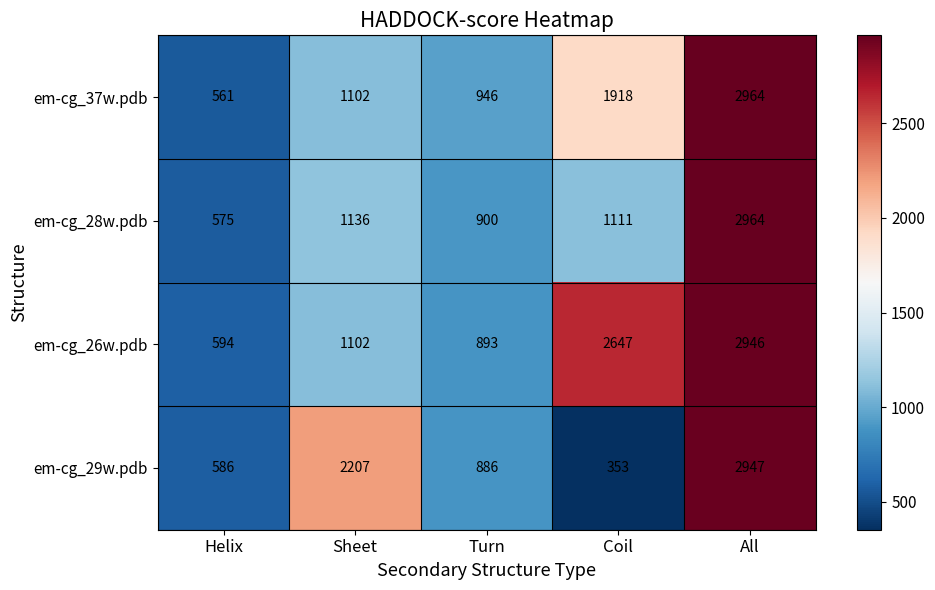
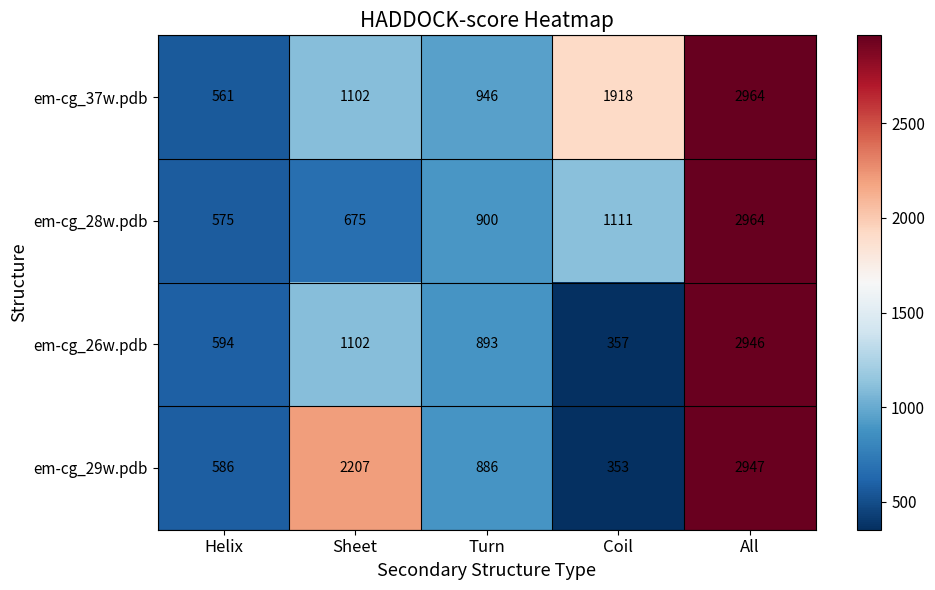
em-cg_28w.pdb, Sheet: 1136 -> 675
em-cg_26w.pdb, Coil: 2647 -> 357
